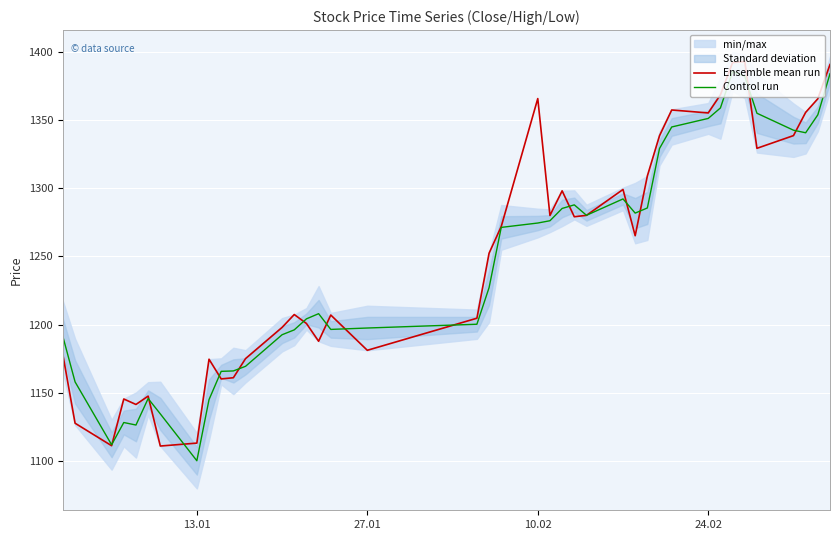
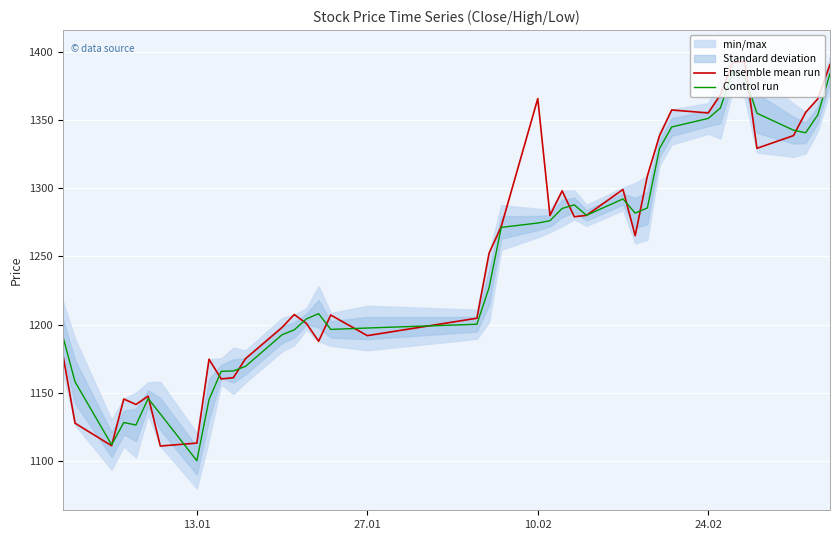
Ensemble mean run, 27.01: 1181 -> 1192
